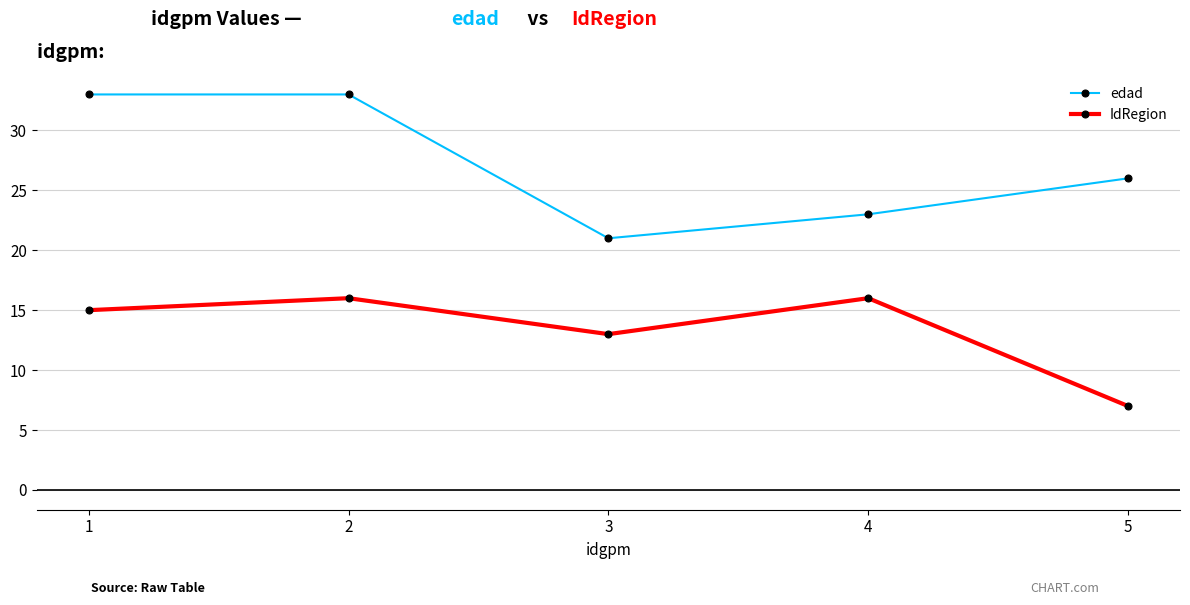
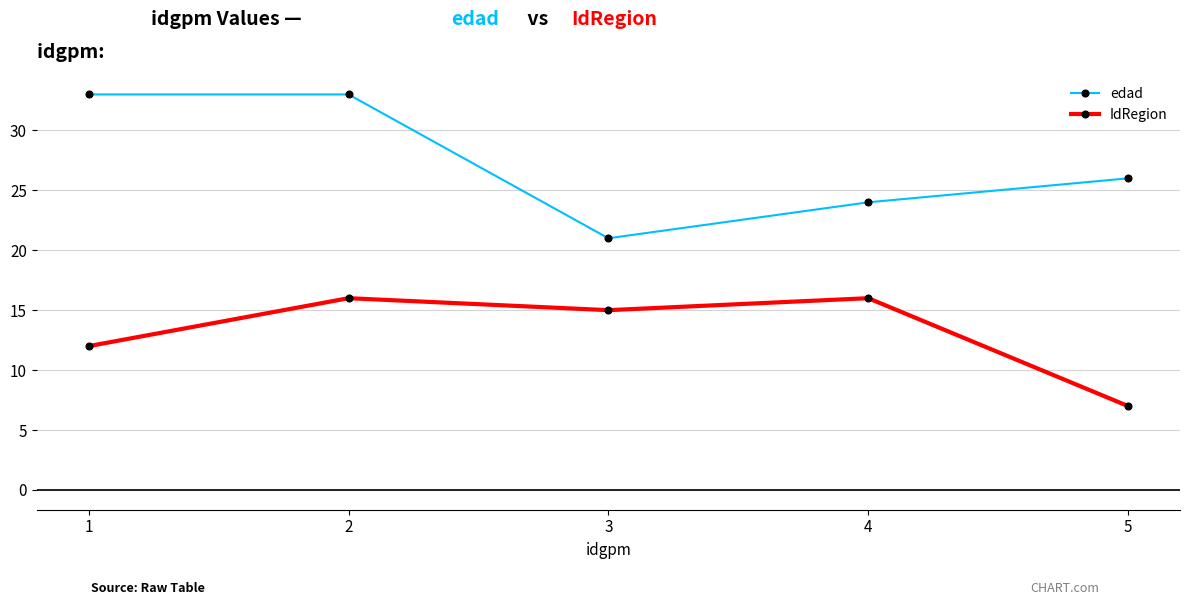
IdRegion, 1: 15 -> 12
IdRegion, 3: 13 -> 15
edad, 4: 23 -> 24
